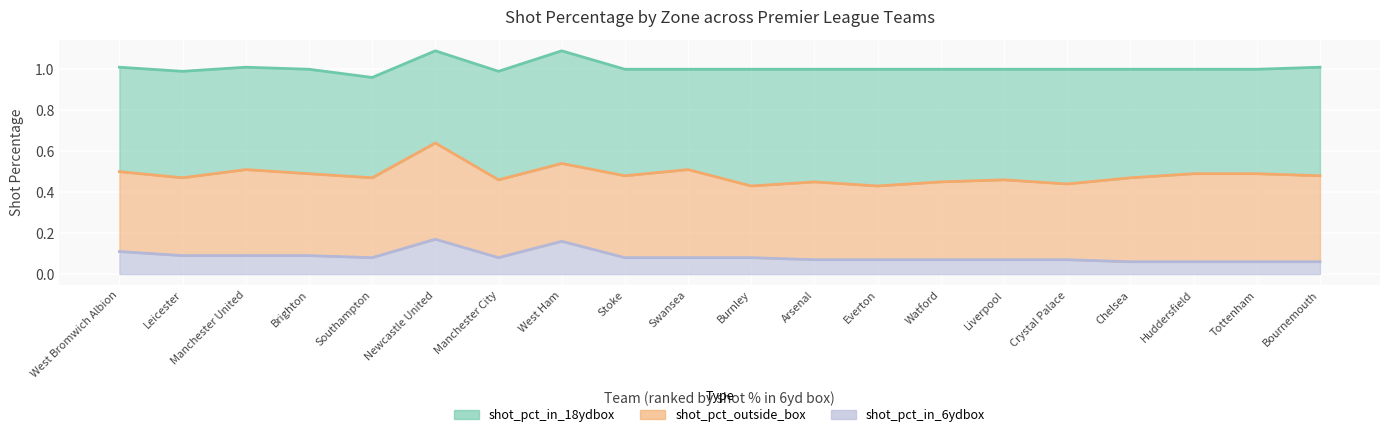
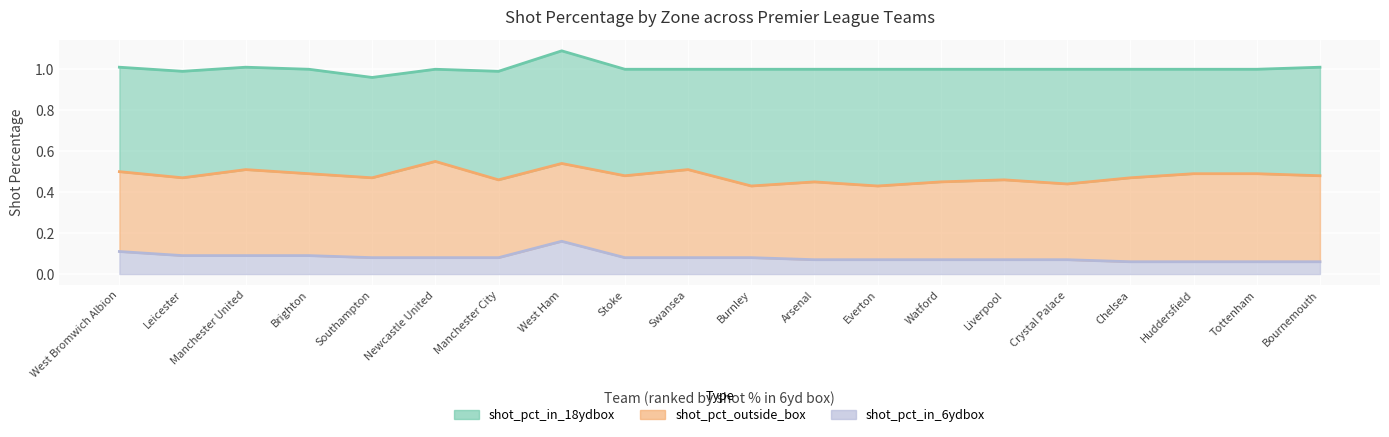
shot_pct_in_6ydbox, Newcastle United: 0.17 -> 0.08
